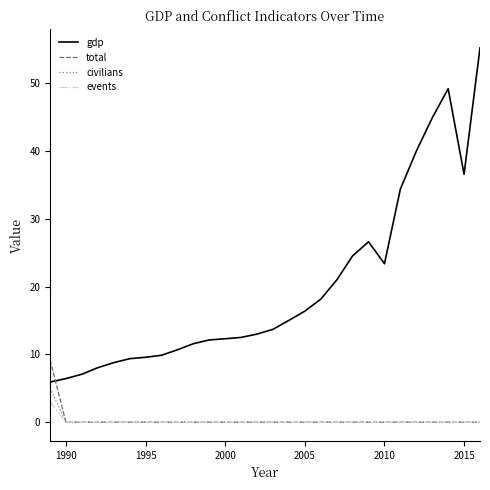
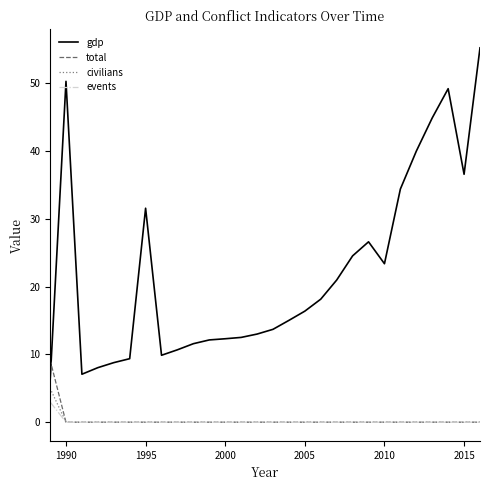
gdp, 1990: 6 -> 50
gdp, 1995: 10 -> 32
